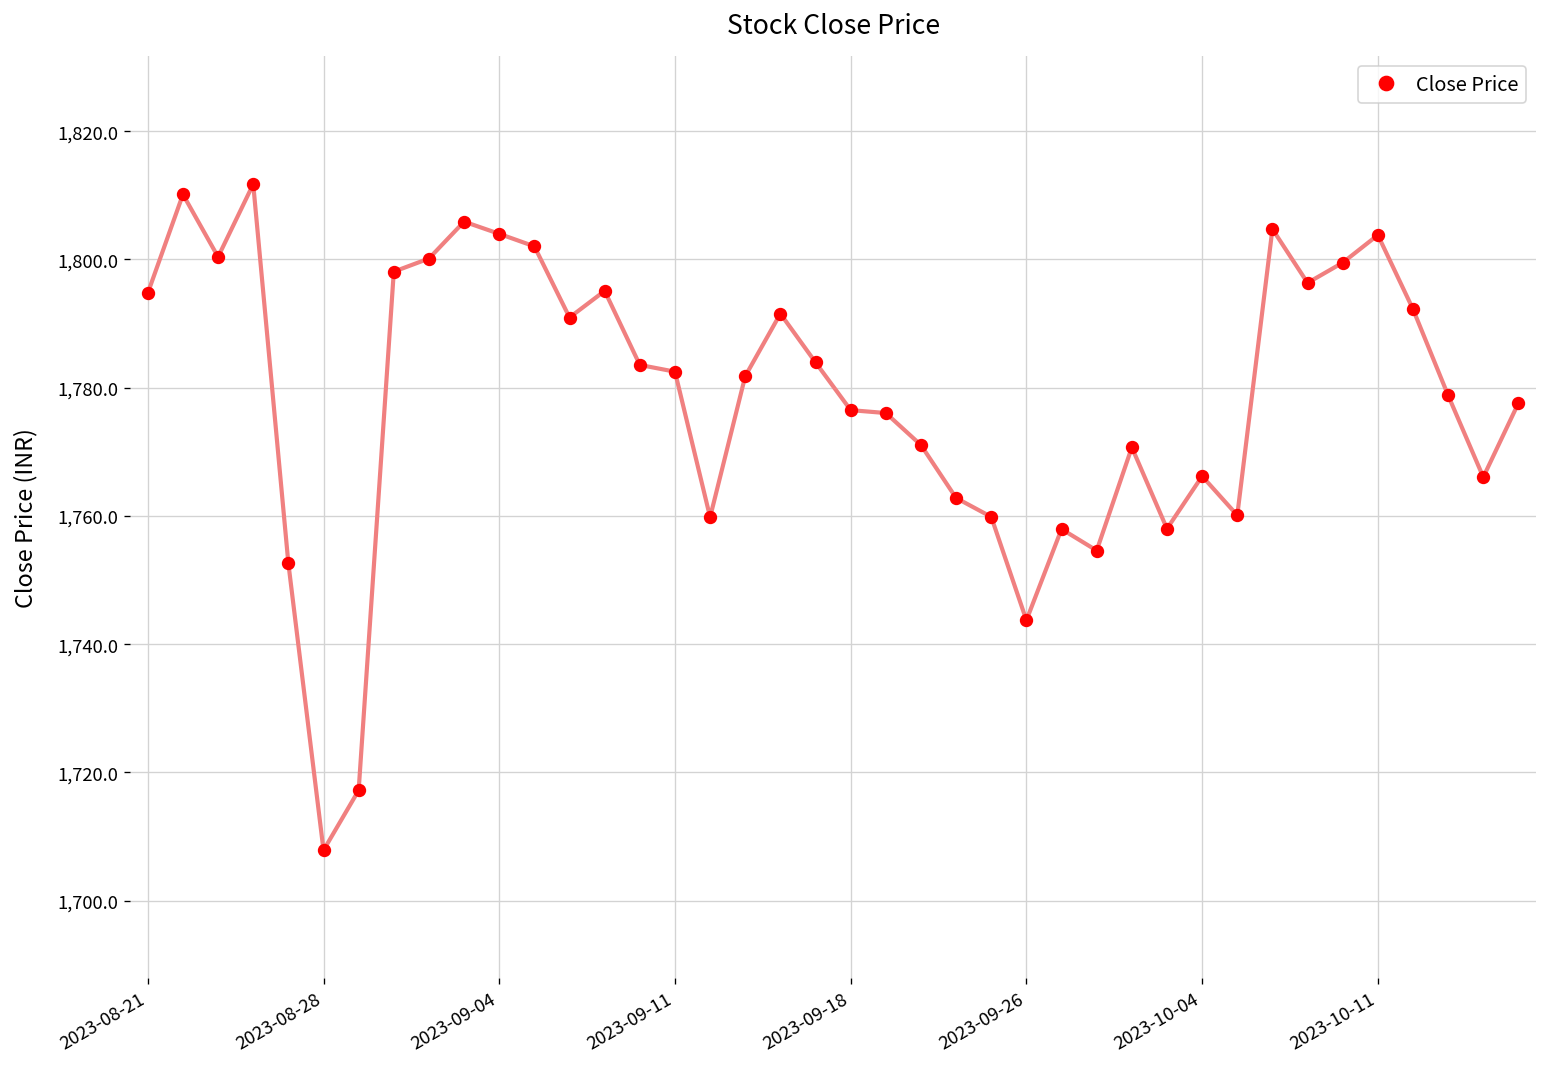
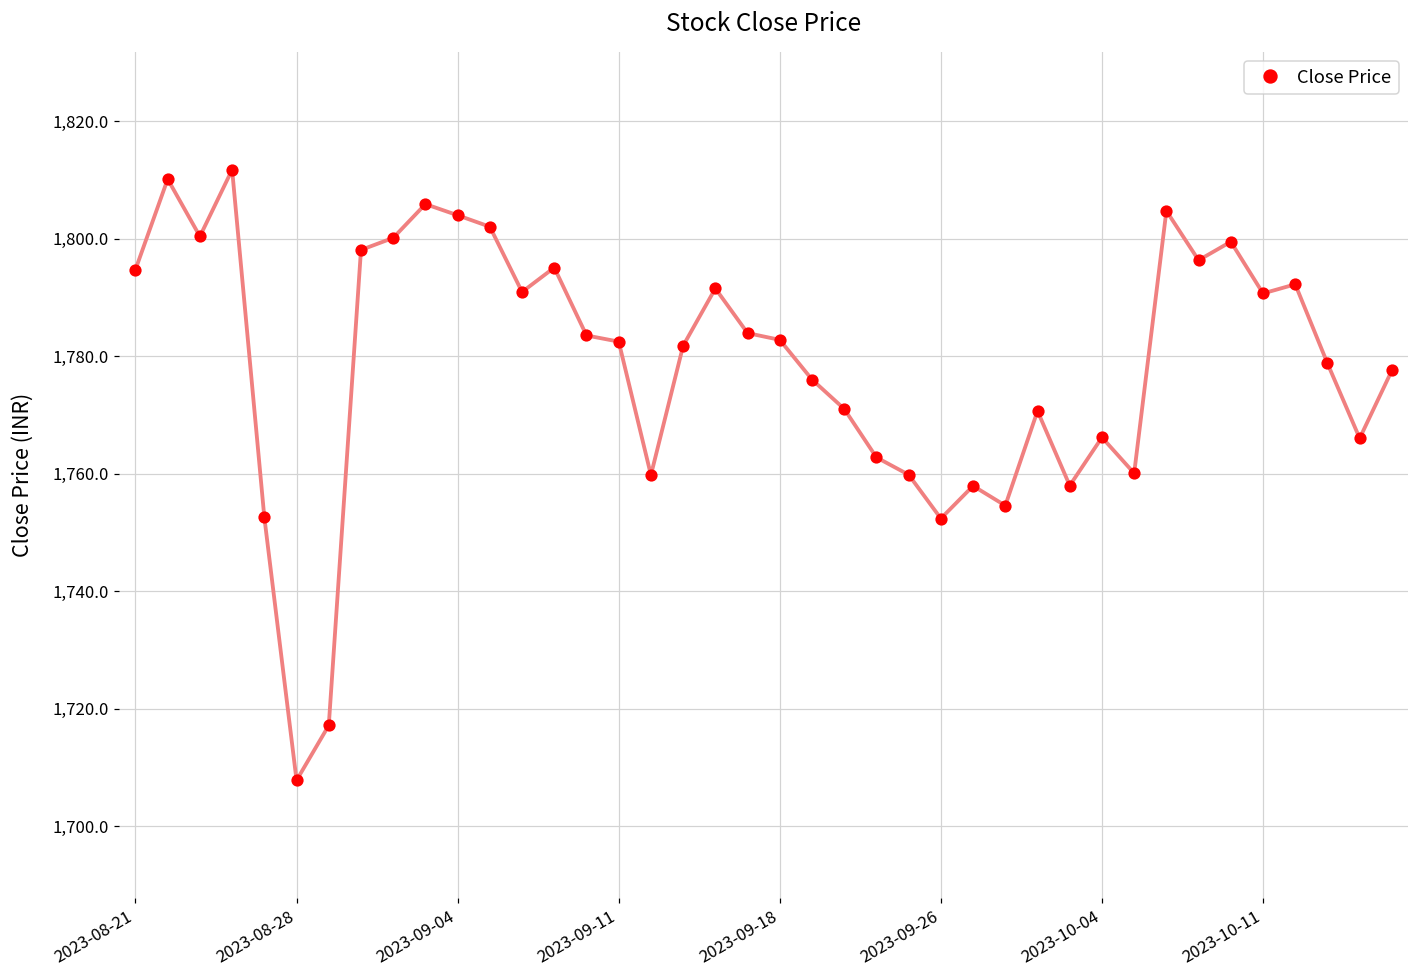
2023-09-18: 1,777 -> 1,783
2023-09-26: 1,744 -> 1,752
2023-10-11: 1,804 -> 1,791
